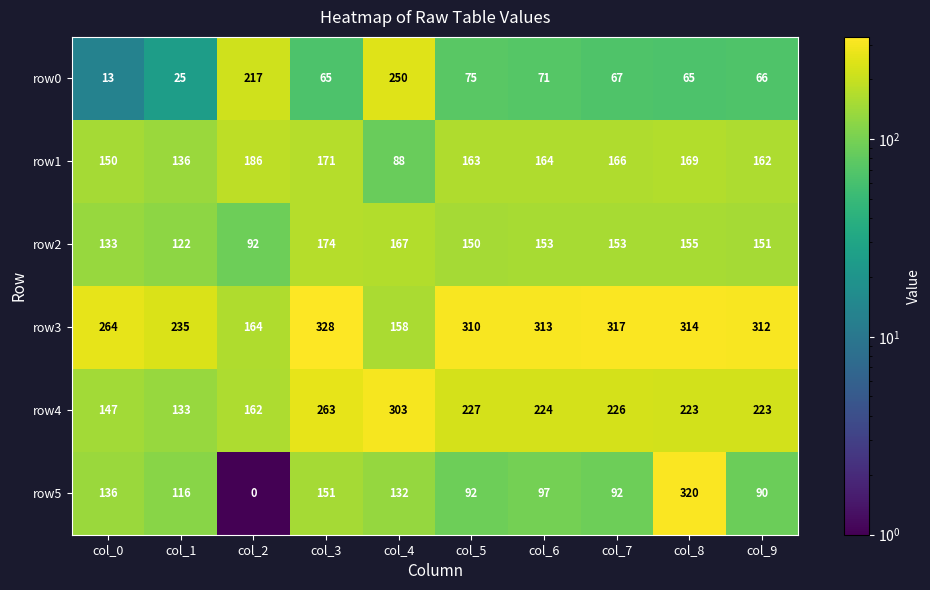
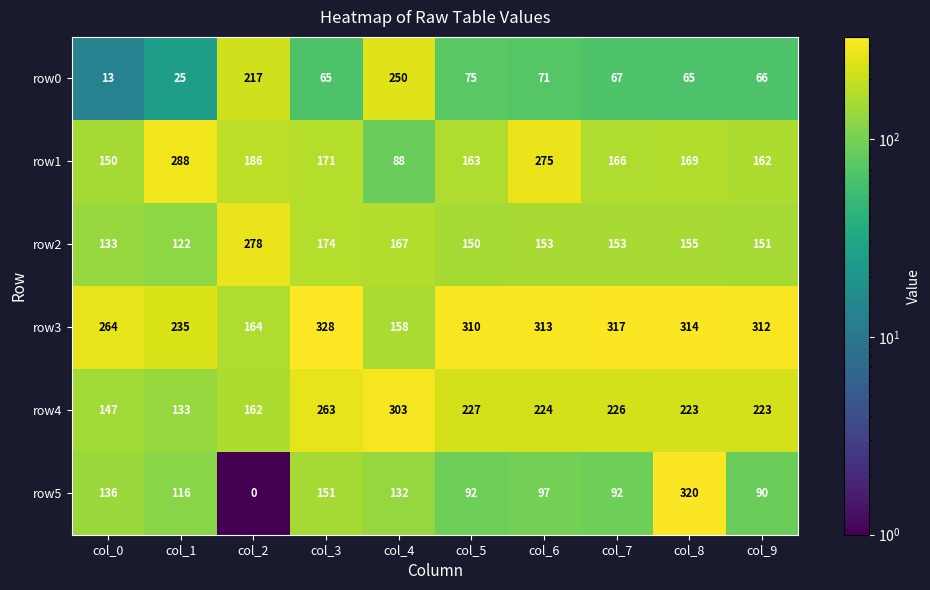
row1, col_1: 136 -> 288
row1, col_6: 164 -> 275
row2, col_2: 92 -> 278
